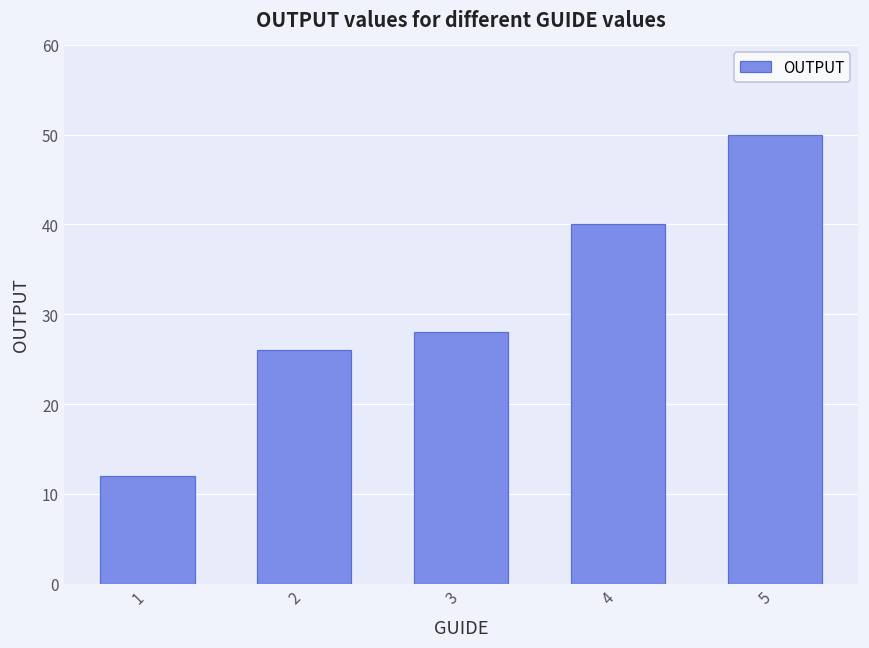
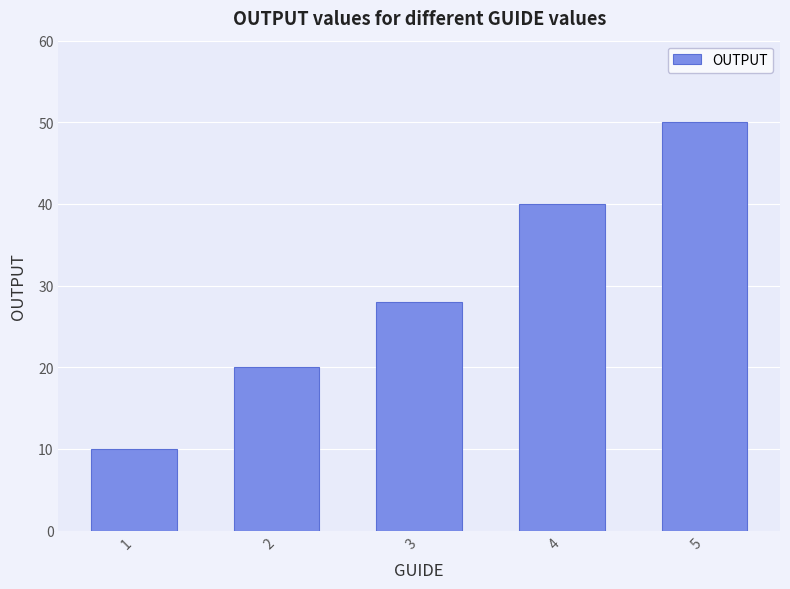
1: 12 -> 10
2: 26 -> 20
